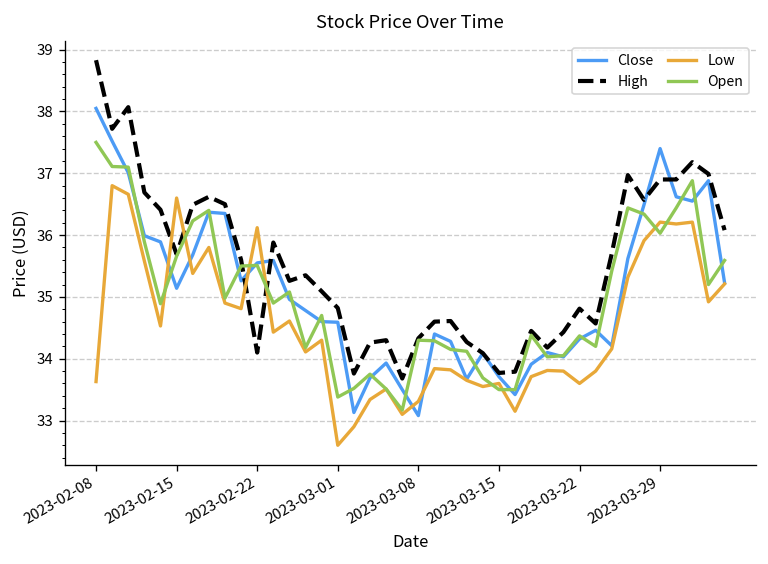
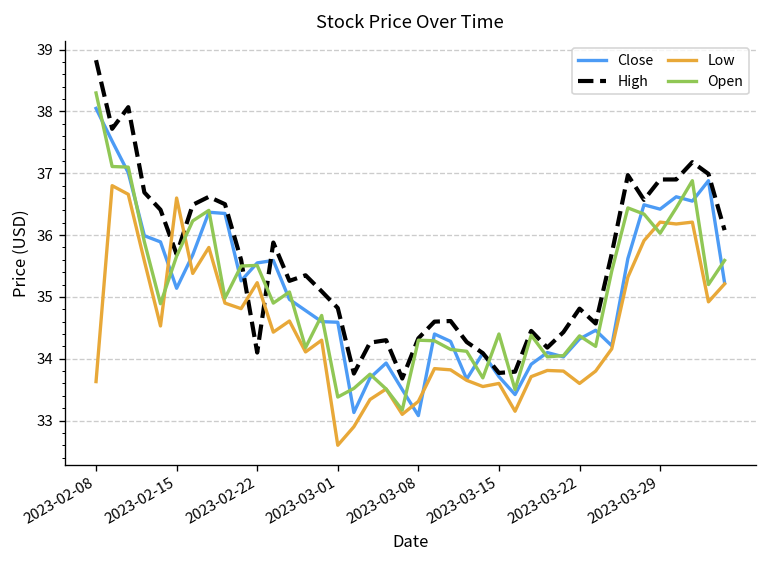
Open, 2023-02-08: 37.5 -> 38.3
Low, 2023-02-22: 36.1 -> 35.2
Open, 2023-03-15: 33.5 -> 34.4
Close, 2023-03-29: 37.4 -> 36.4
